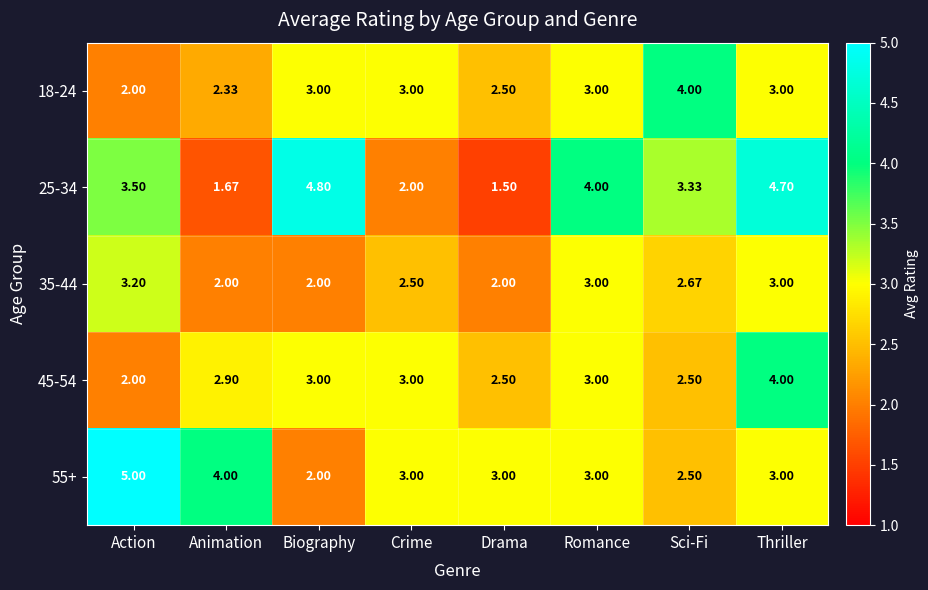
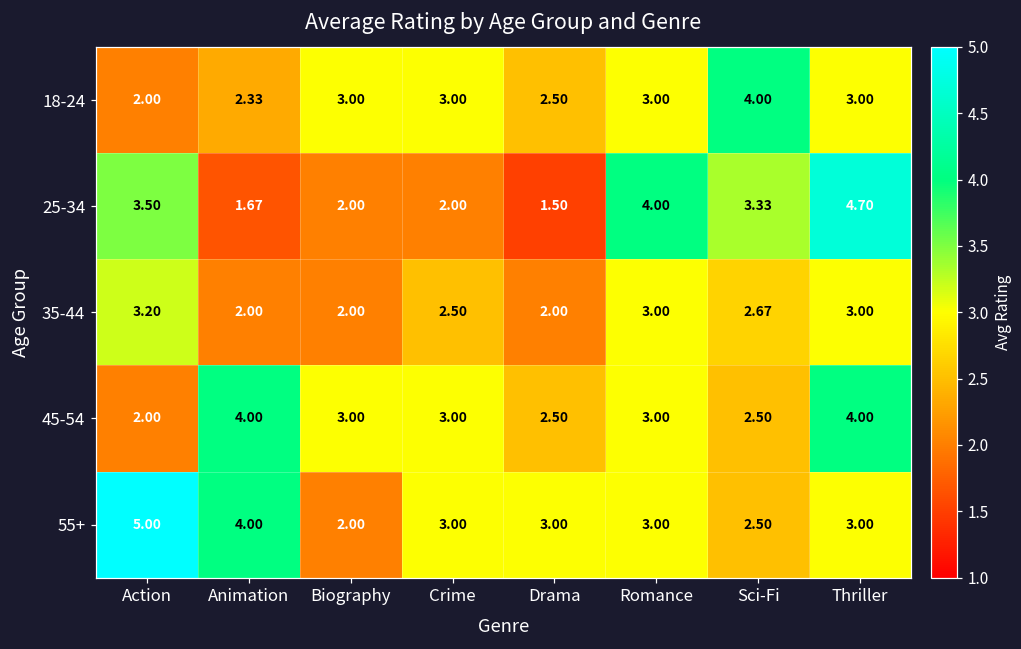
25-34, Biography: 4.80 -> 2.00
45-54, Animation: 2.90 -> 4.00
